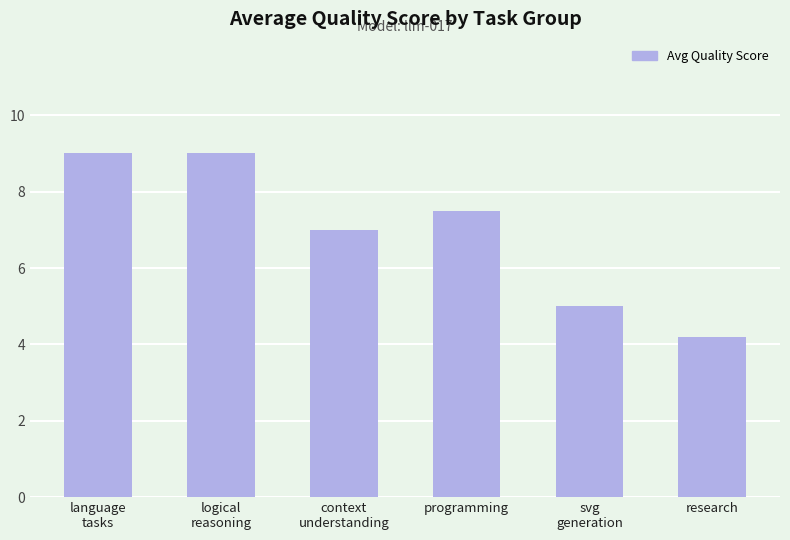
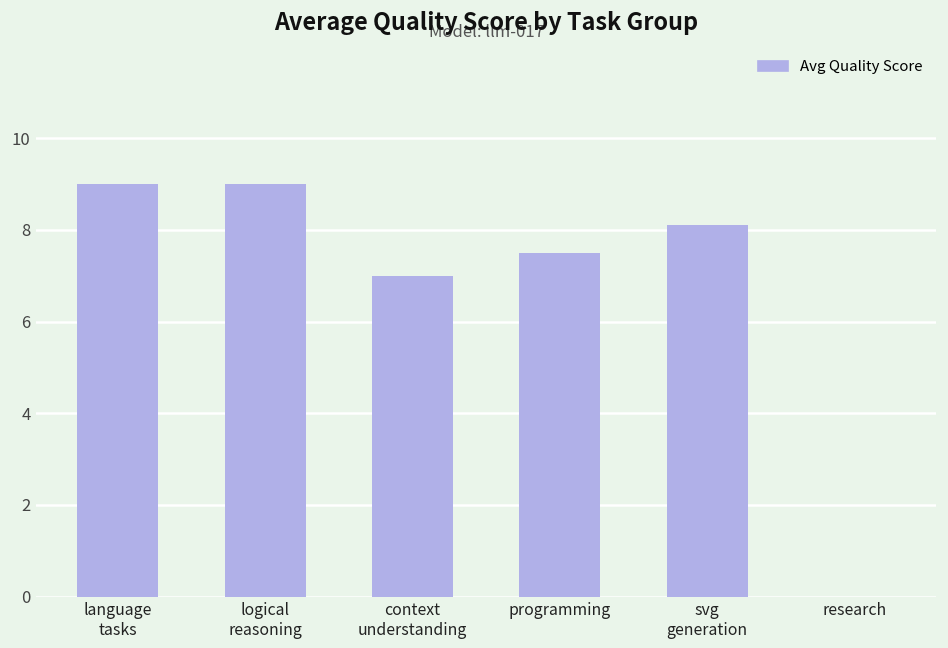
svg generation: 5.0 -> 8.1
research: 4.2 -> 0.0
